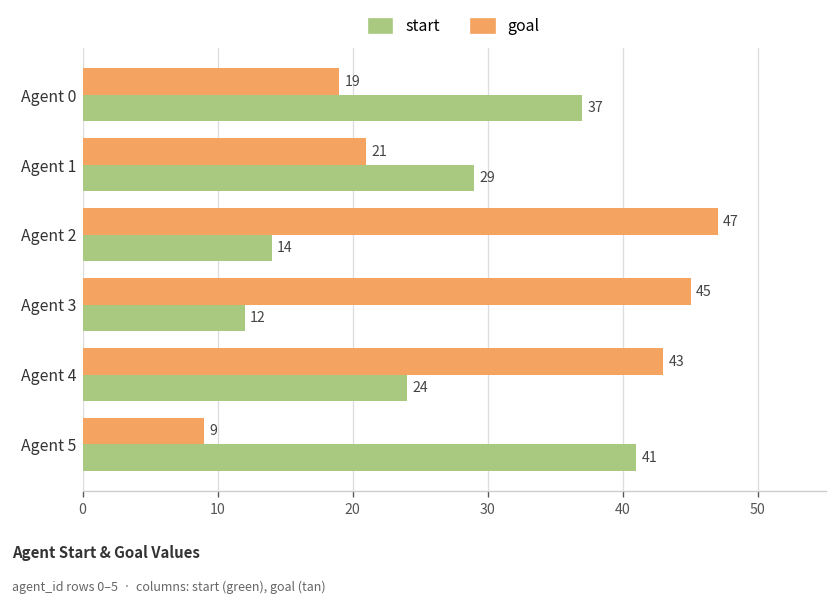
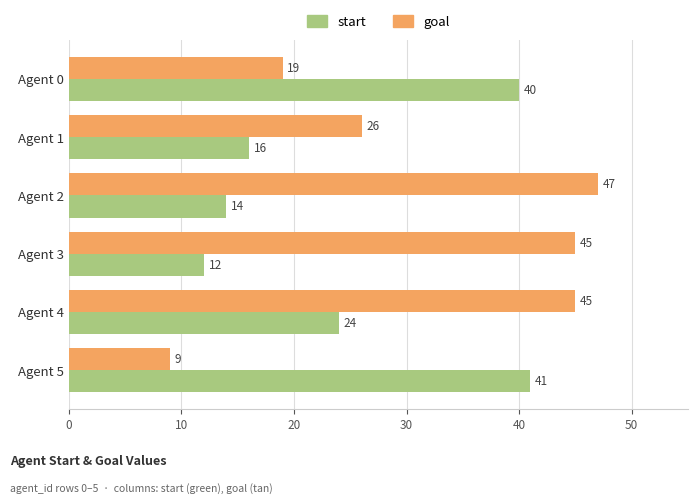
start, Agent 0: 37 -> 40
goal, Agent 1: 21 -> 26
start, Agent 1: 29 -> 16
goal, Agent 4: 43 -> 45
